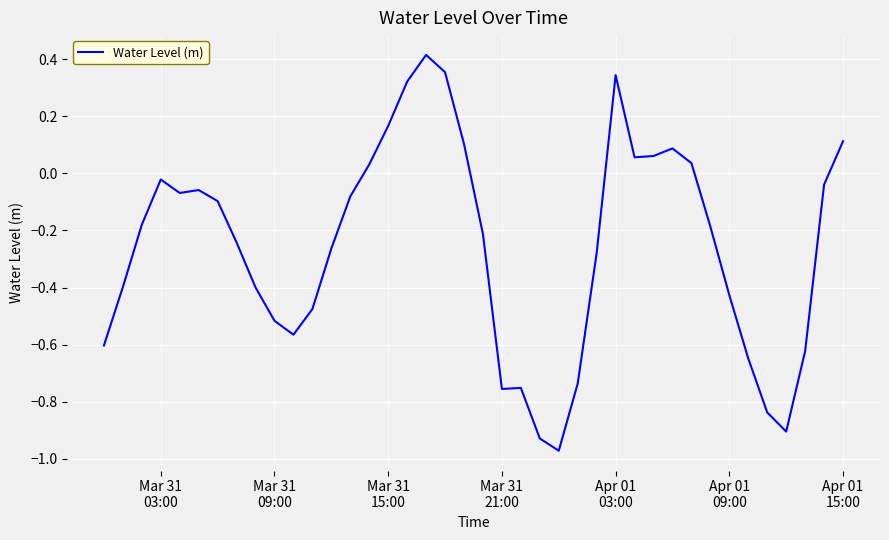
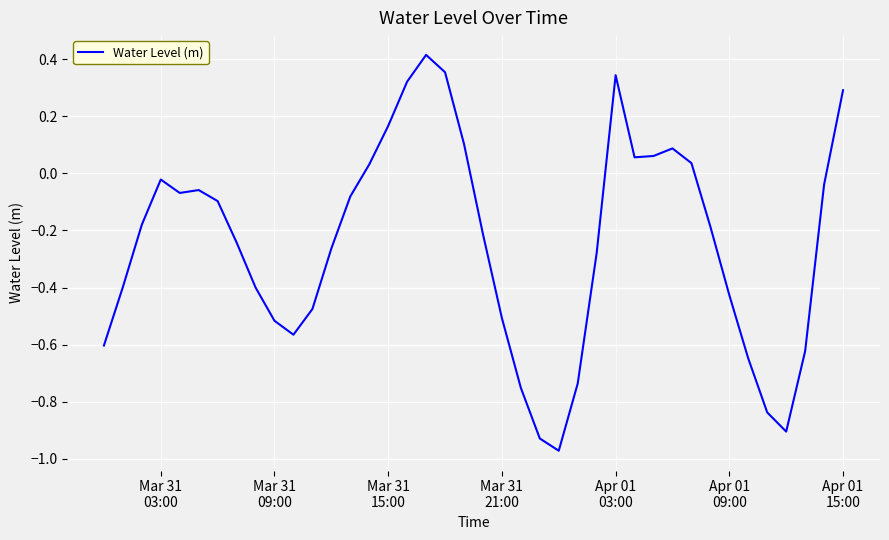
Mar 31 21:00: -0.76 -> -0.51
Apr 01 15:00: 0.11 -> 0.29
